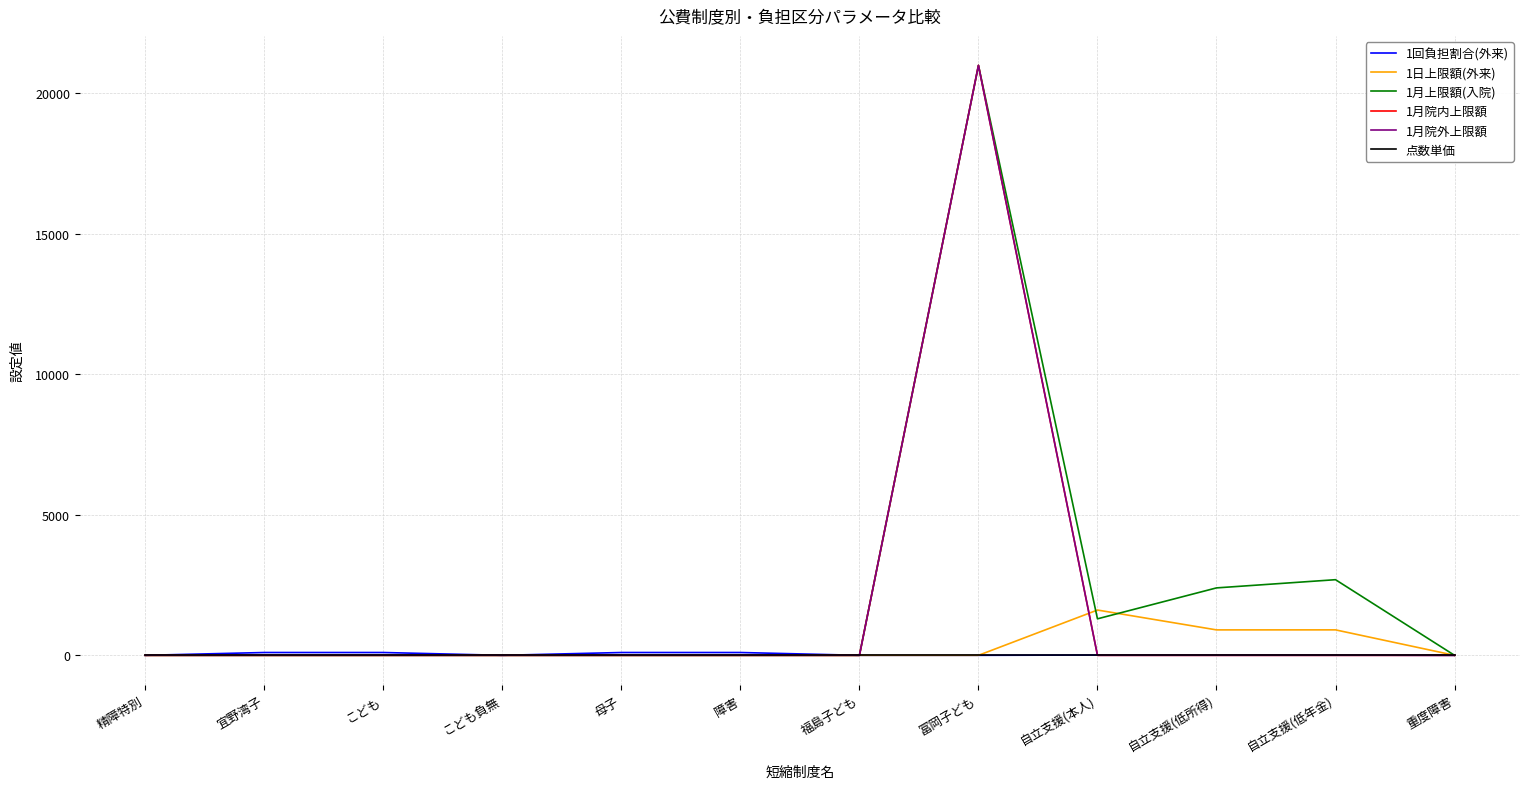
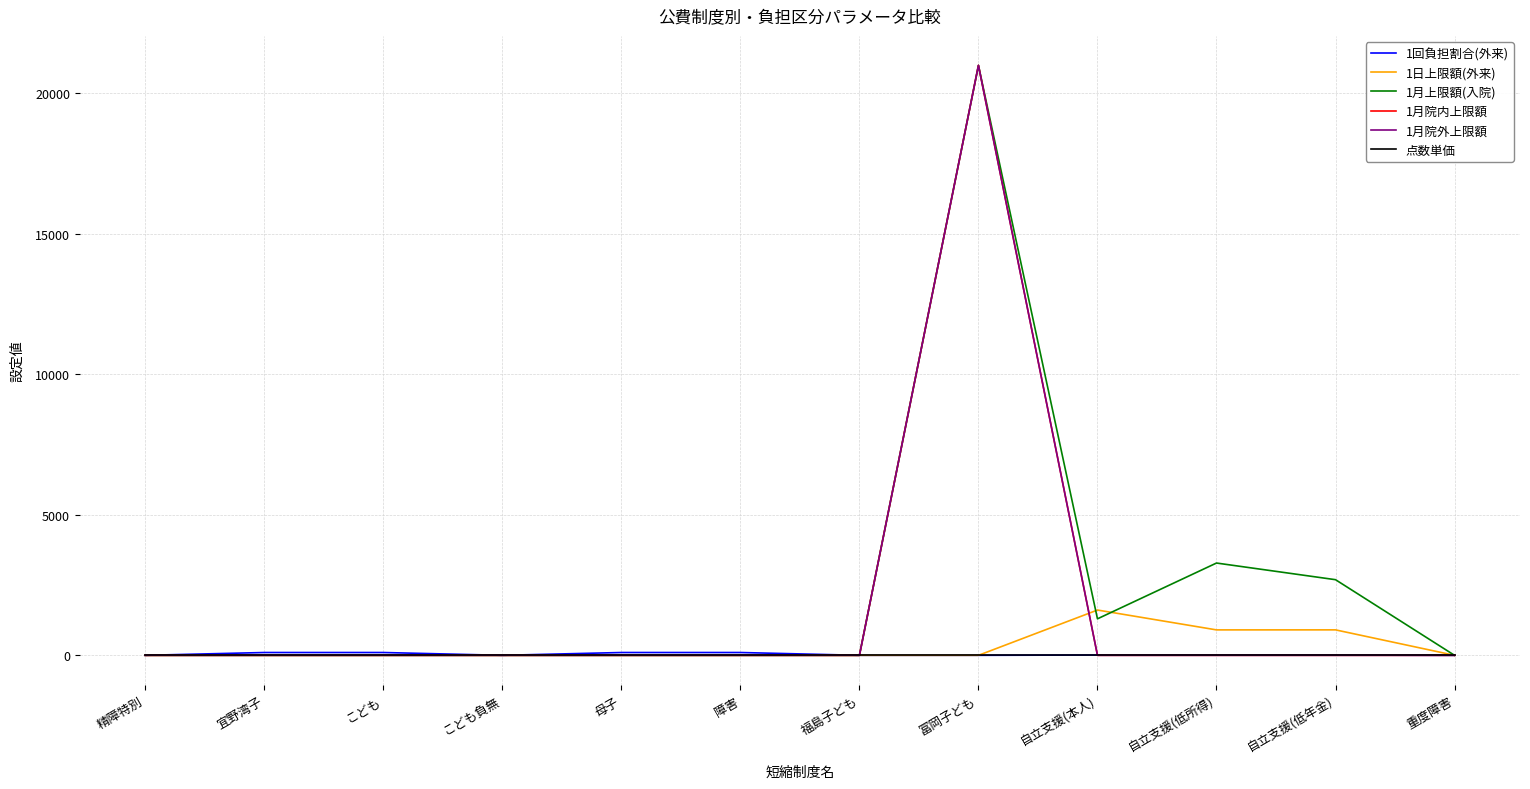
1月上限額(入院), 自立支援(低所得): 2400 -> 3300
